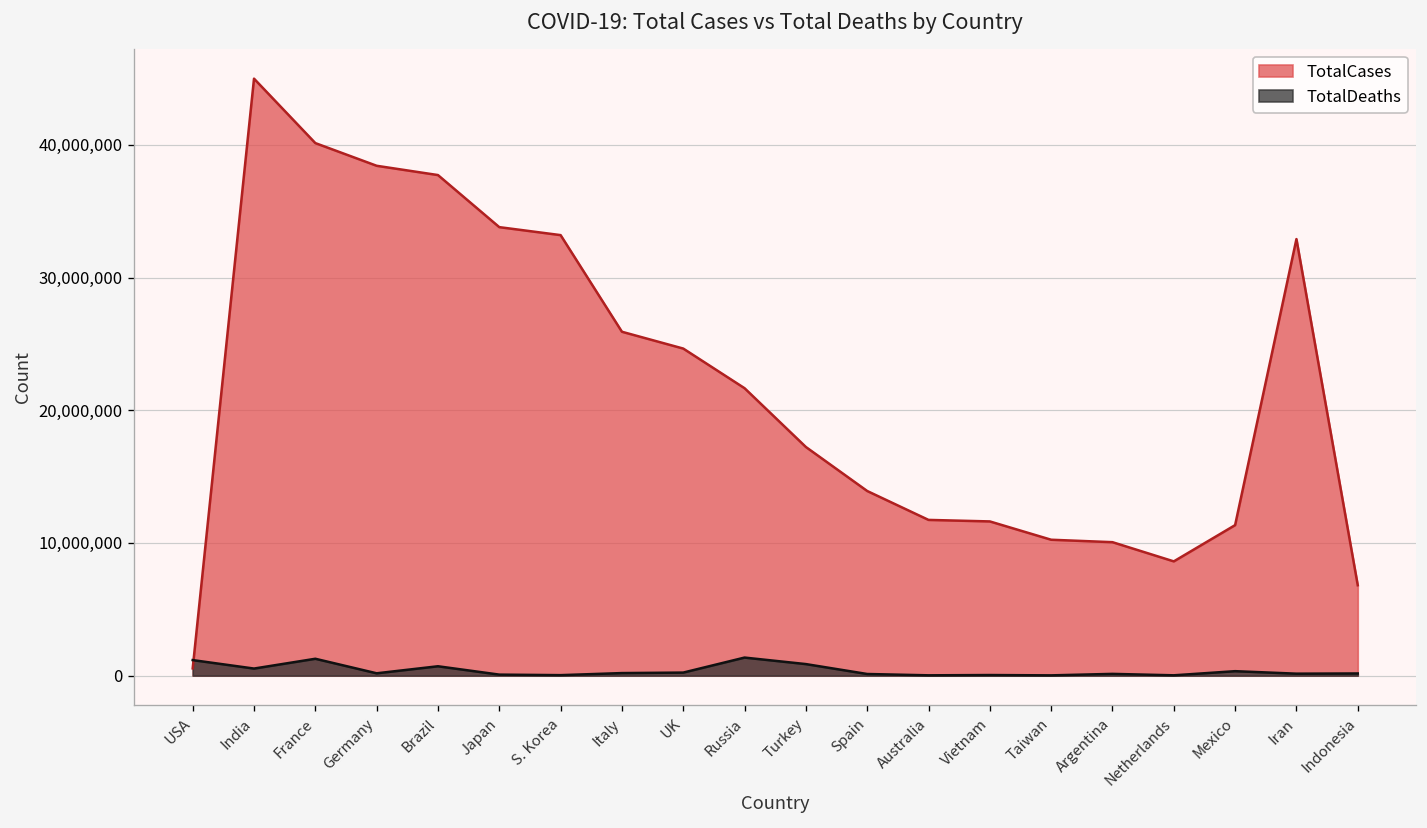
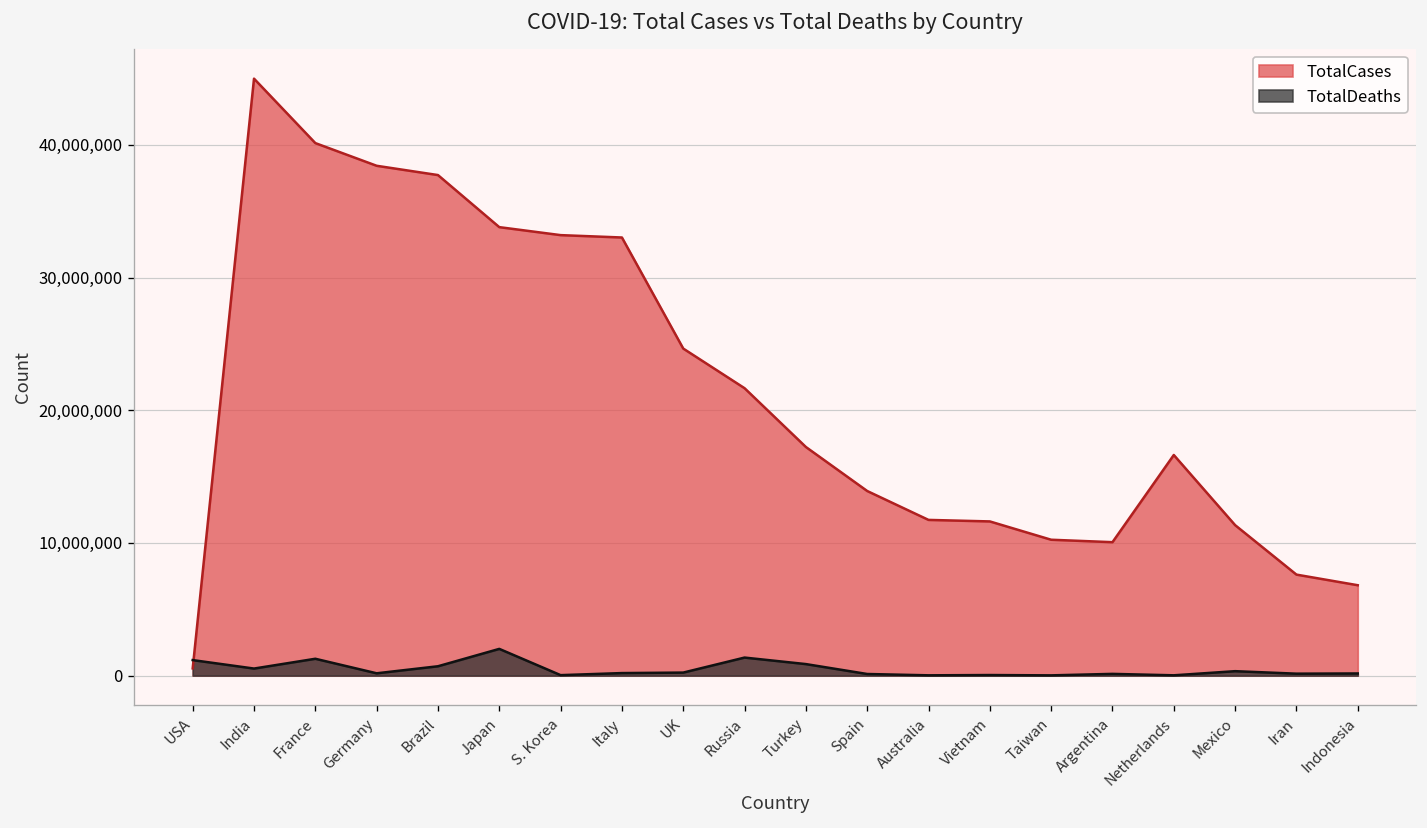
TotalDeaths, Japan: 100,000 -> 2,000,000
TotalCases, Italy: 25,900,000 -> 33,000,000
TotalCases, Netherlands: 8,600,000 -> 16,600,000
TotalCases, Iran: 32,900,000 -> 7,600,000
